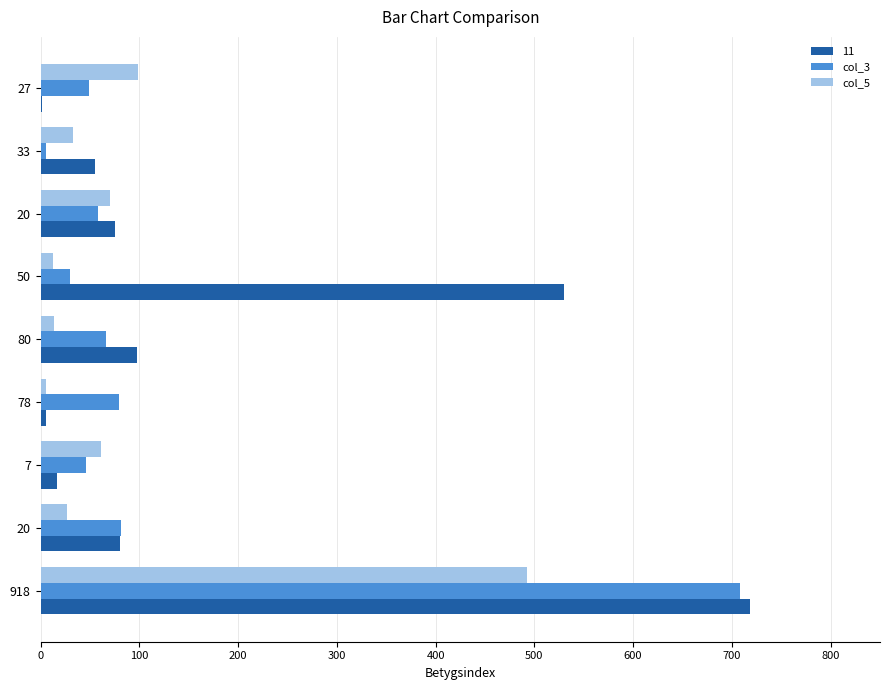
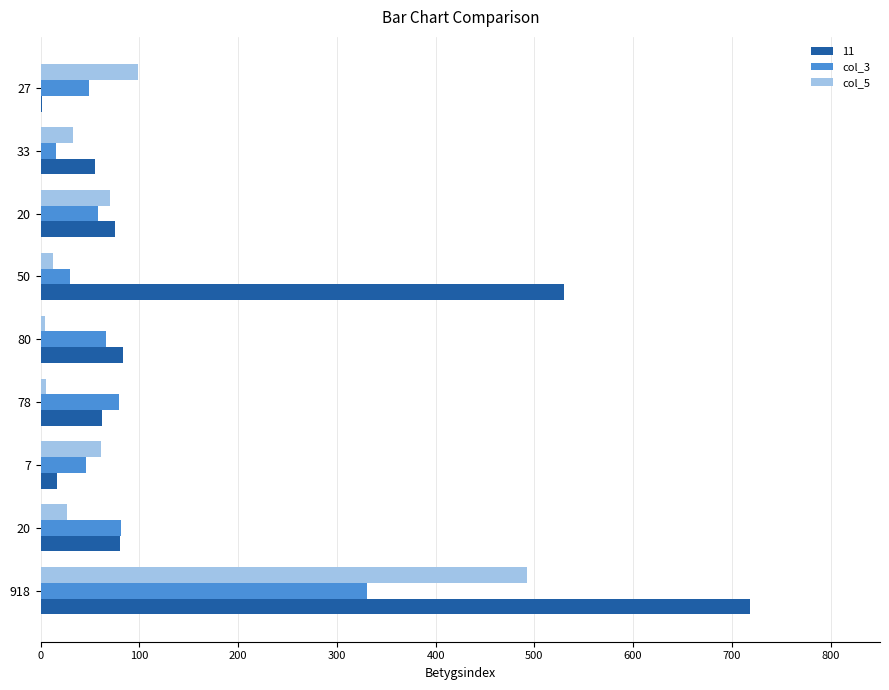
col_3, 33: 10 -> 20
col_5, 80: 10 -> 0
11, 80: 100 -> 80
11, 78: 10 -> 60
col_3, 918: 710 -> 330
